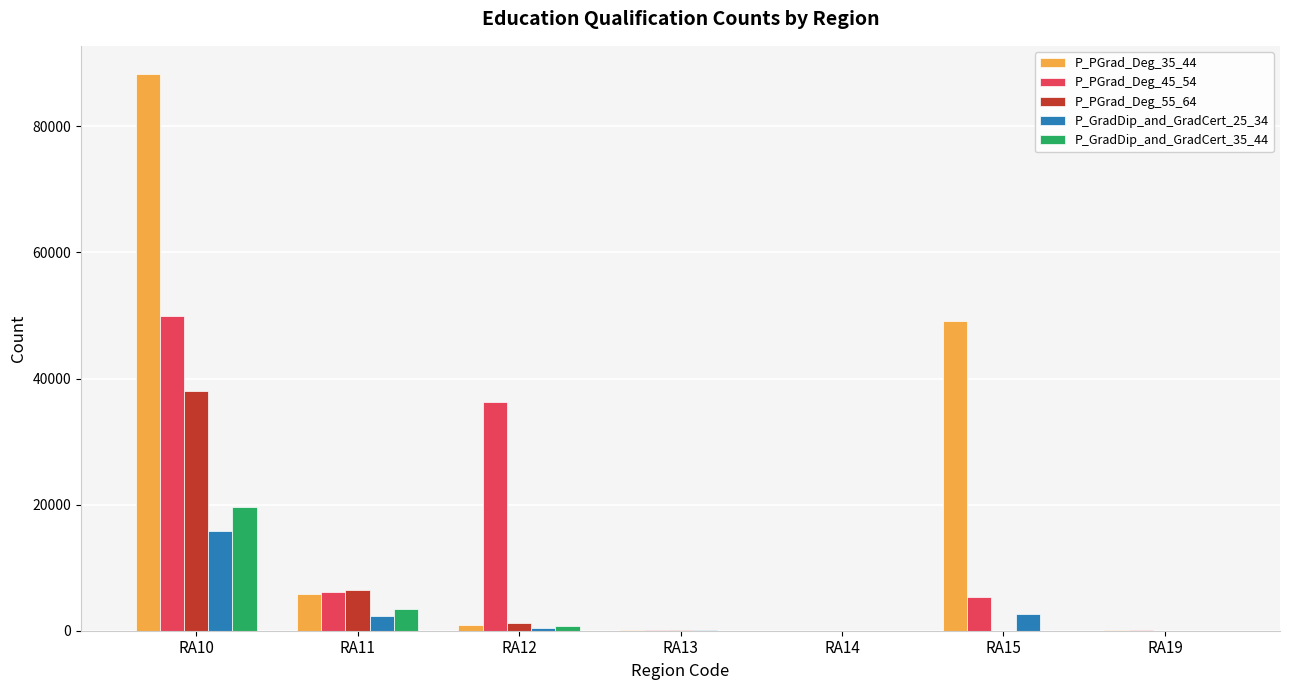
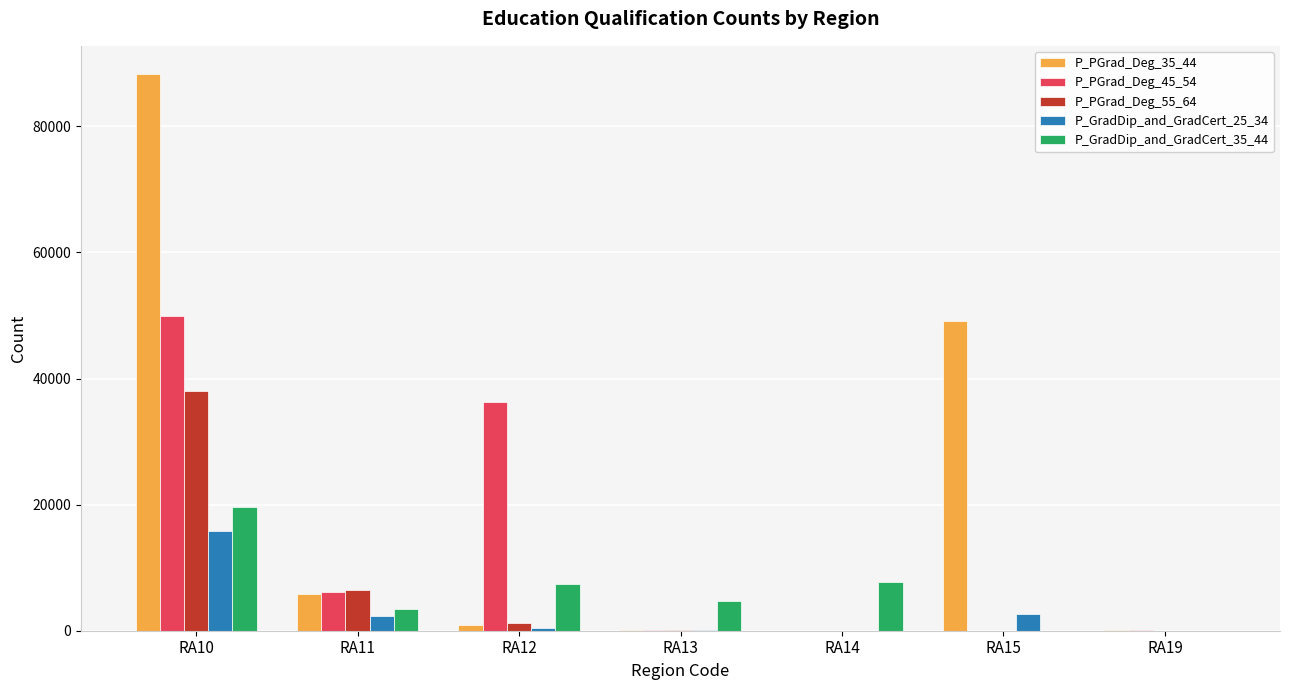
P_GradDip_and_GradCert_35_44, RA12: 1000 -> 7000
P_GradDip_and_GradCert_35_44, RA13: 0 -> 5000
P_GradDip_and_GradCert_35_44, RA14: 0 -> 8000
P_PGrad_Deg_45_54, RA15: 5000 -> 0
